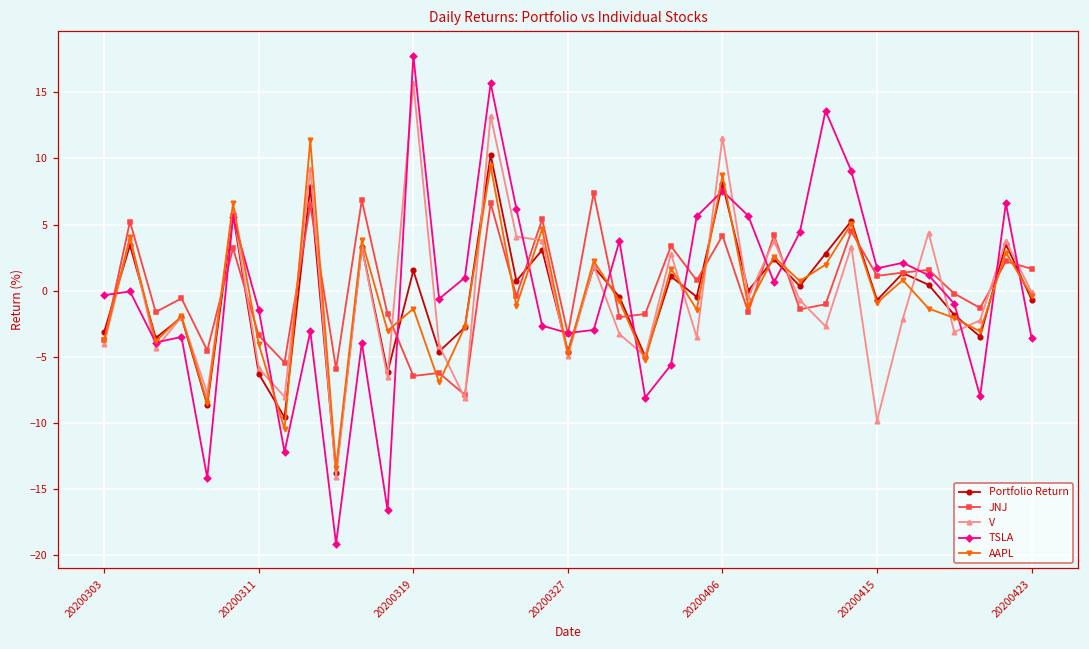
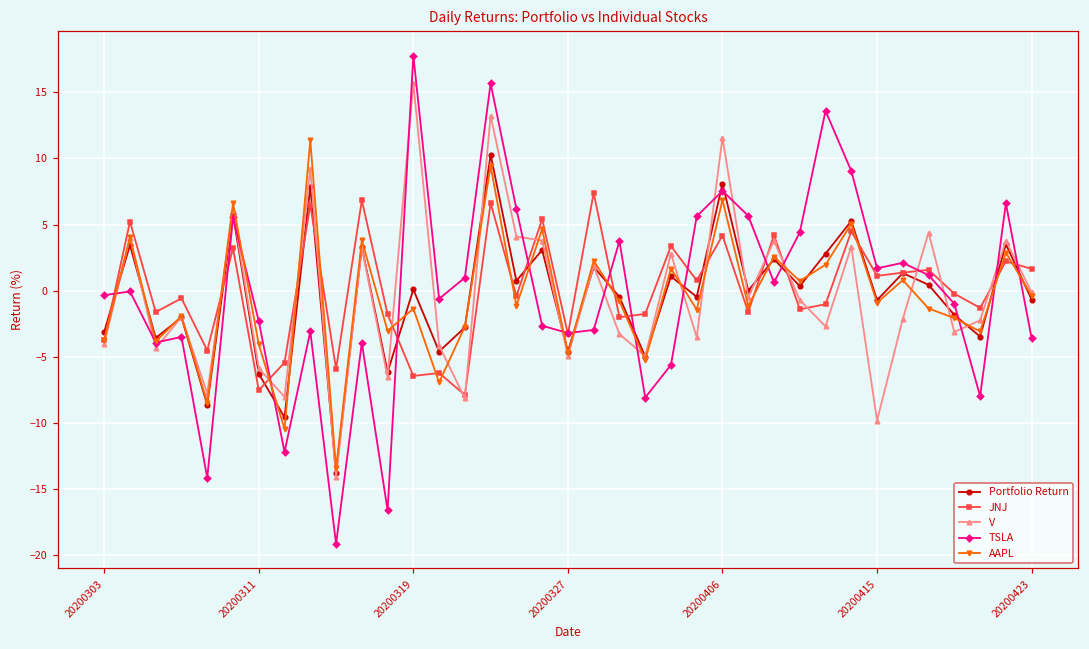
JNJ, 20200311: -3.4 -> -7.5
TSLA, 20200311: -1.5 -> -2.3
Portfolio Return, 20200319: 1.5 -> 0.1
AAPL, 20200406: 8.7 -> 6.9
